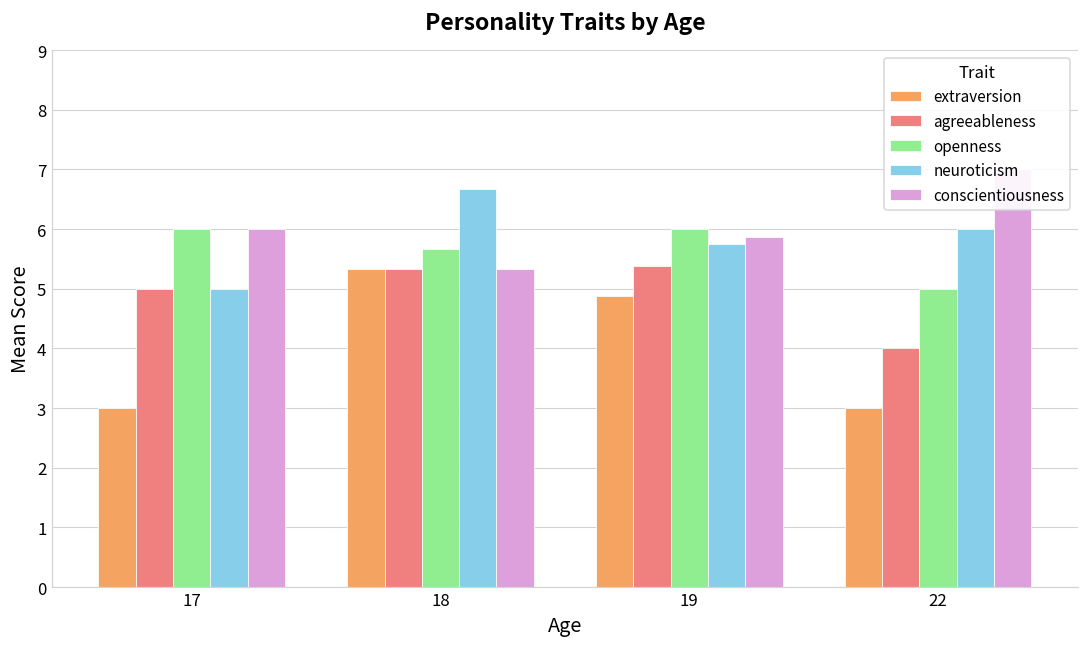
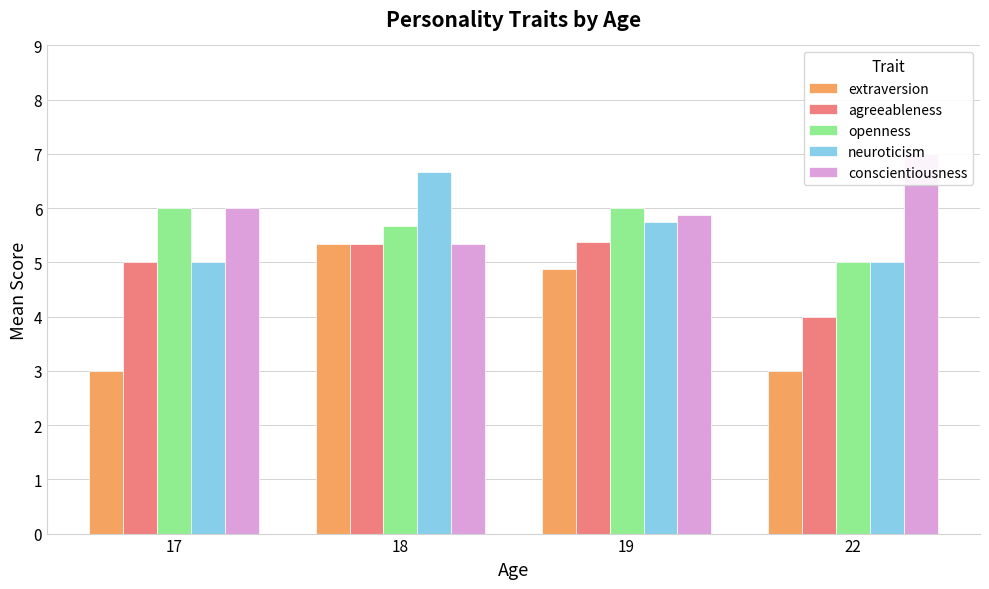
neuroticism, 22: 6 -> 5
